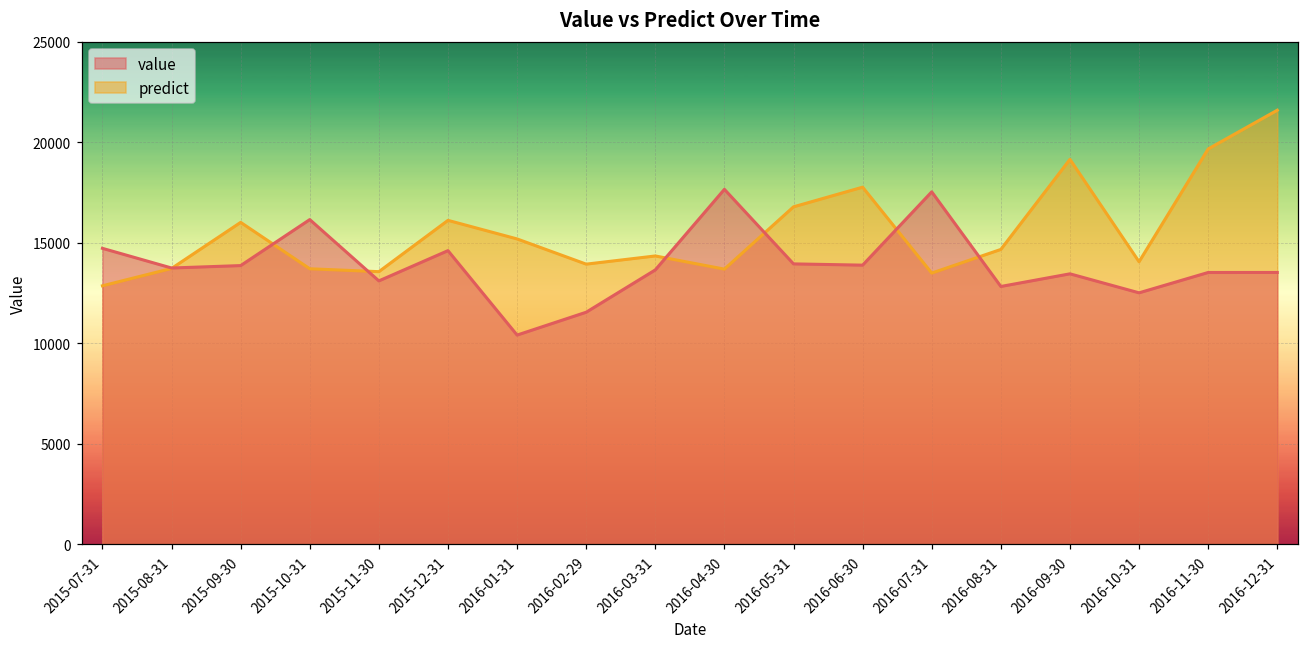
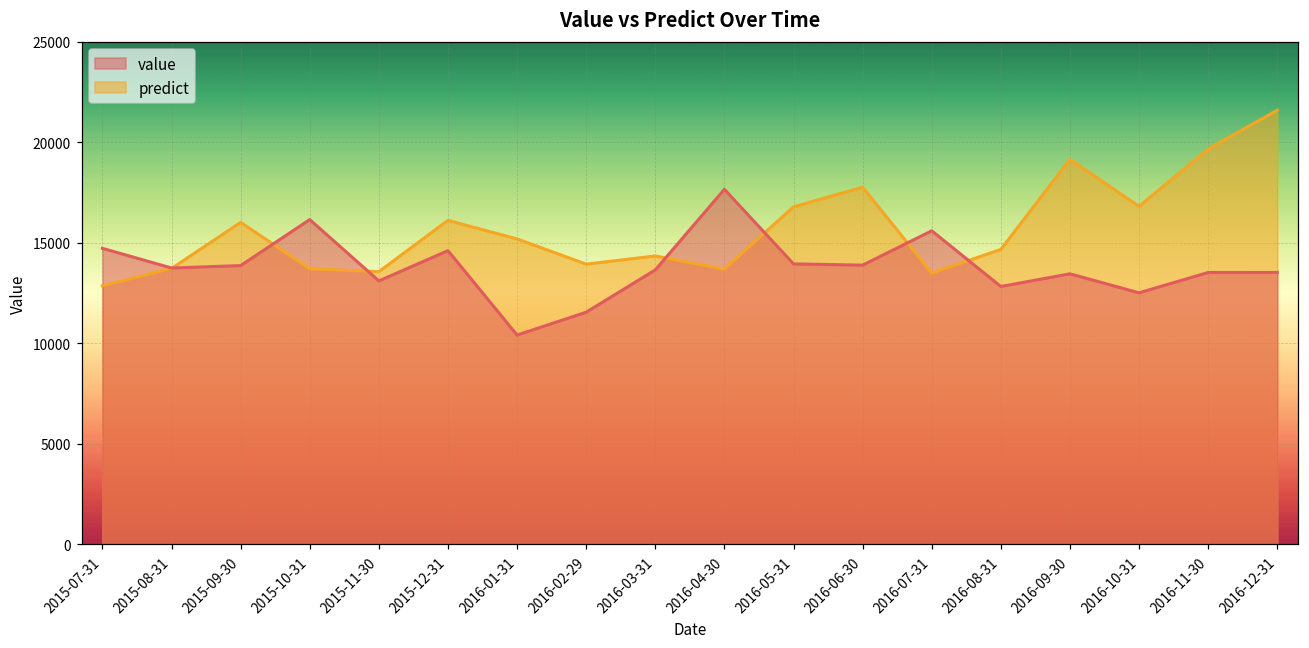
value, 2016-07-31: 17500 -> 15600
predict, 2016-10-31: 14100 -> 16800
